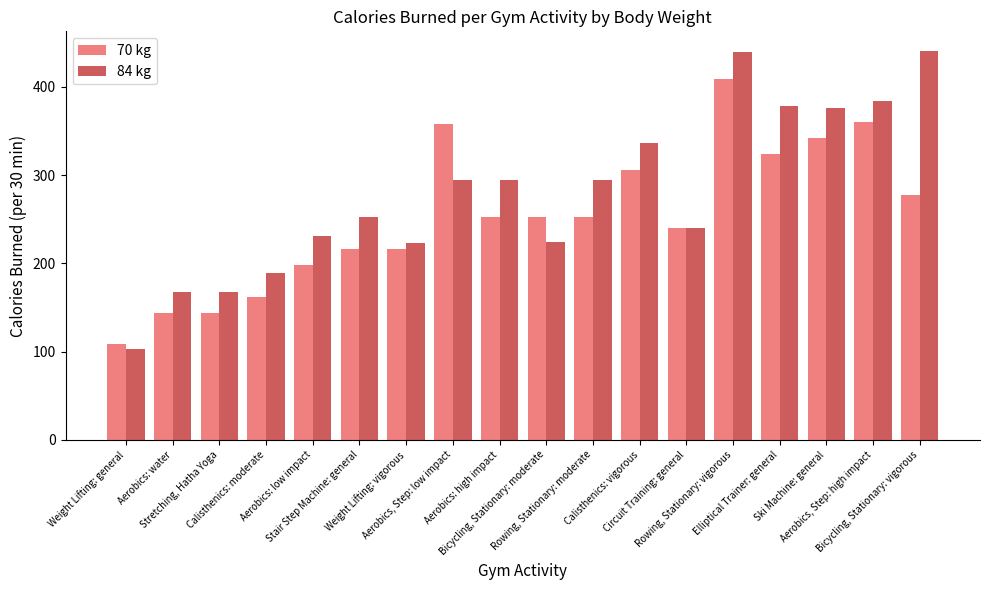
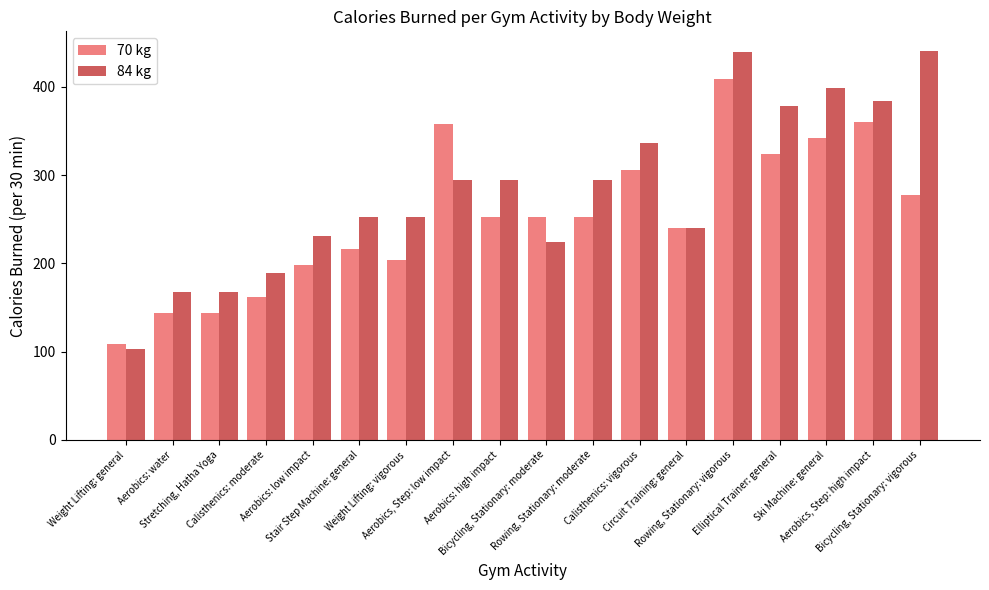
70 kg, Weight Lifting: vigorous: 220 -> 200
84 kg, Weight Lifting: vigorous: 220 -> 250
84 kg, Ski Machine: general: 380 -> 400
